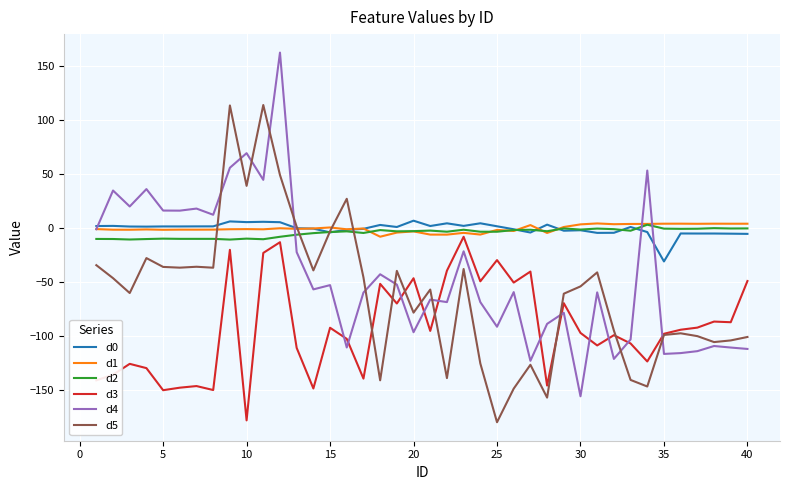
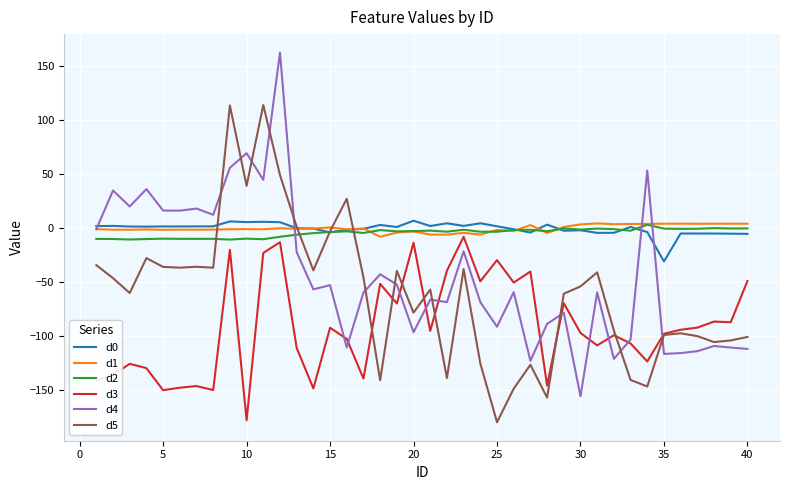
d3, 20: -46 -> -13
